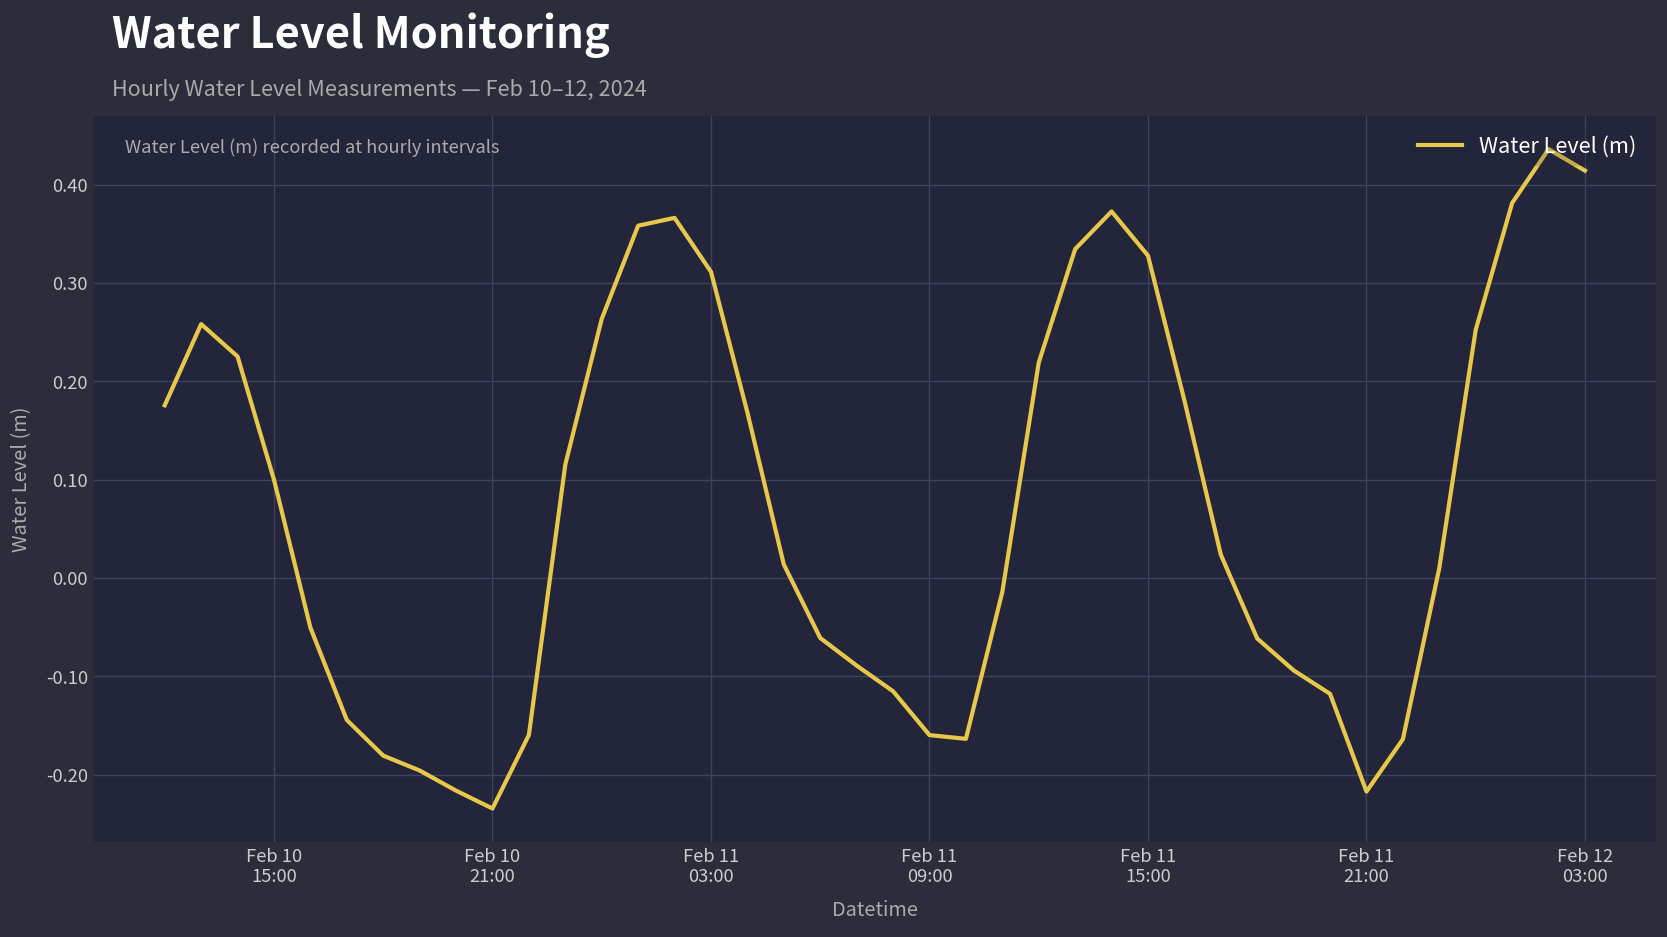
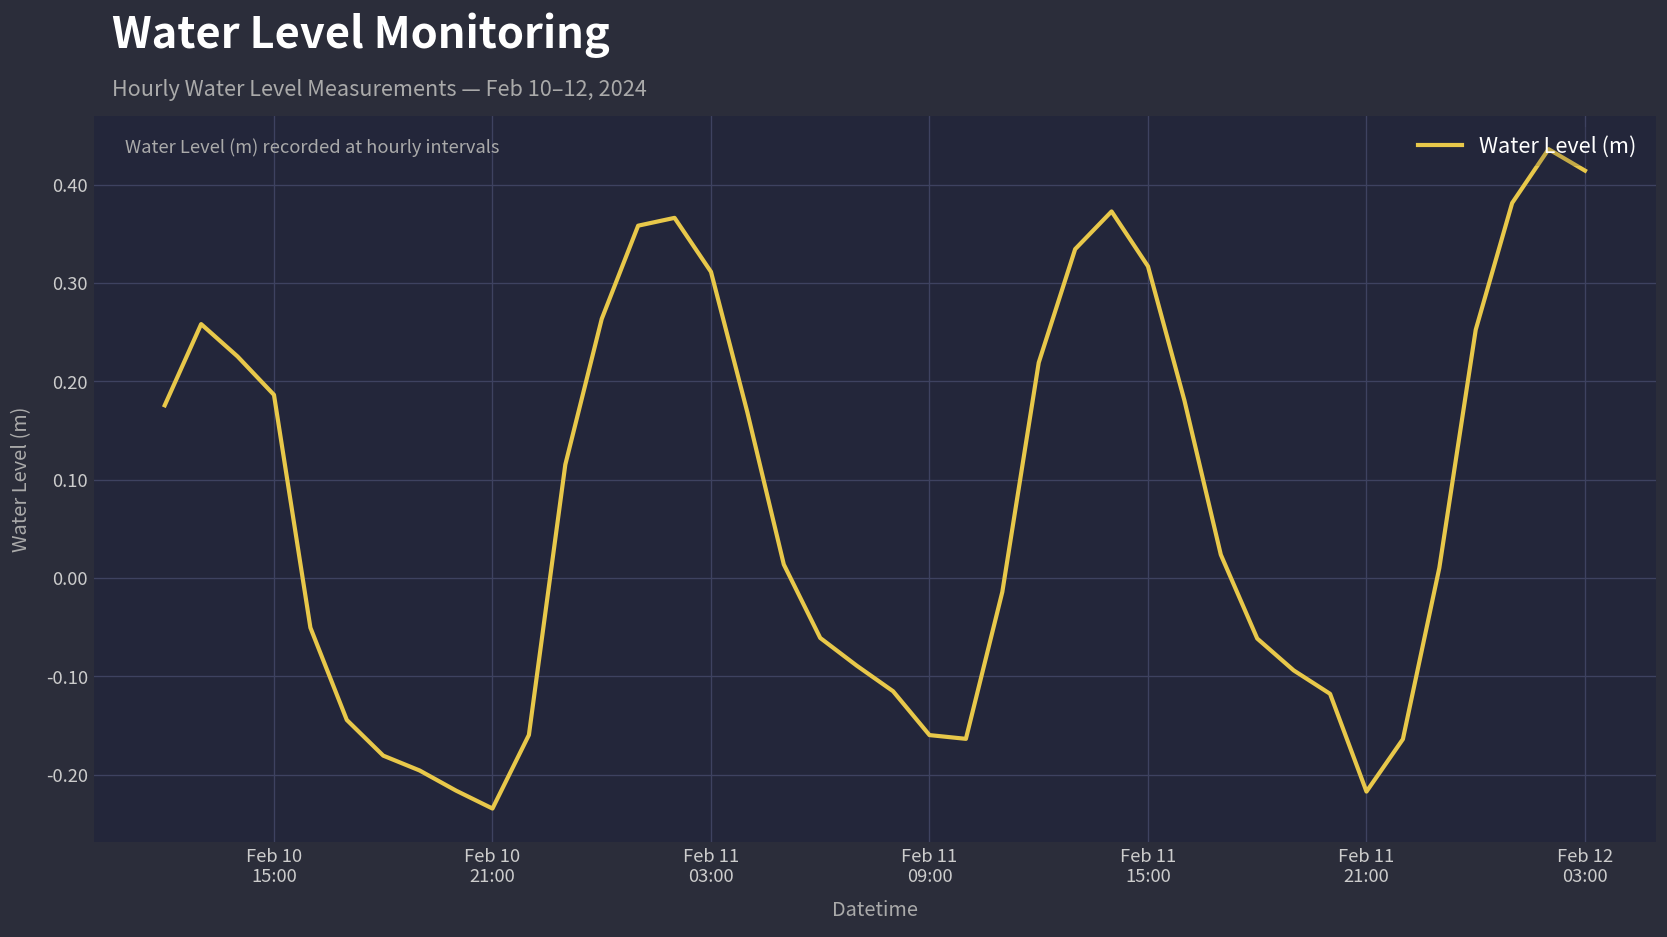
Feb 10 15:00: 0.10 -> 0.19
Feb 11 15:00: 0.33 -> 0.32
